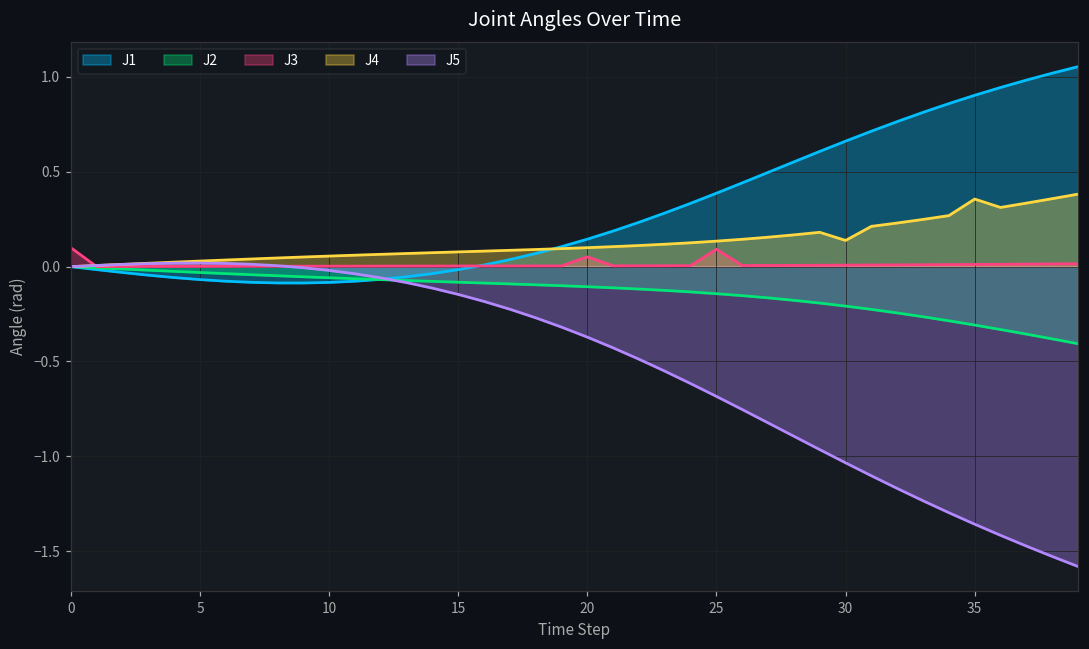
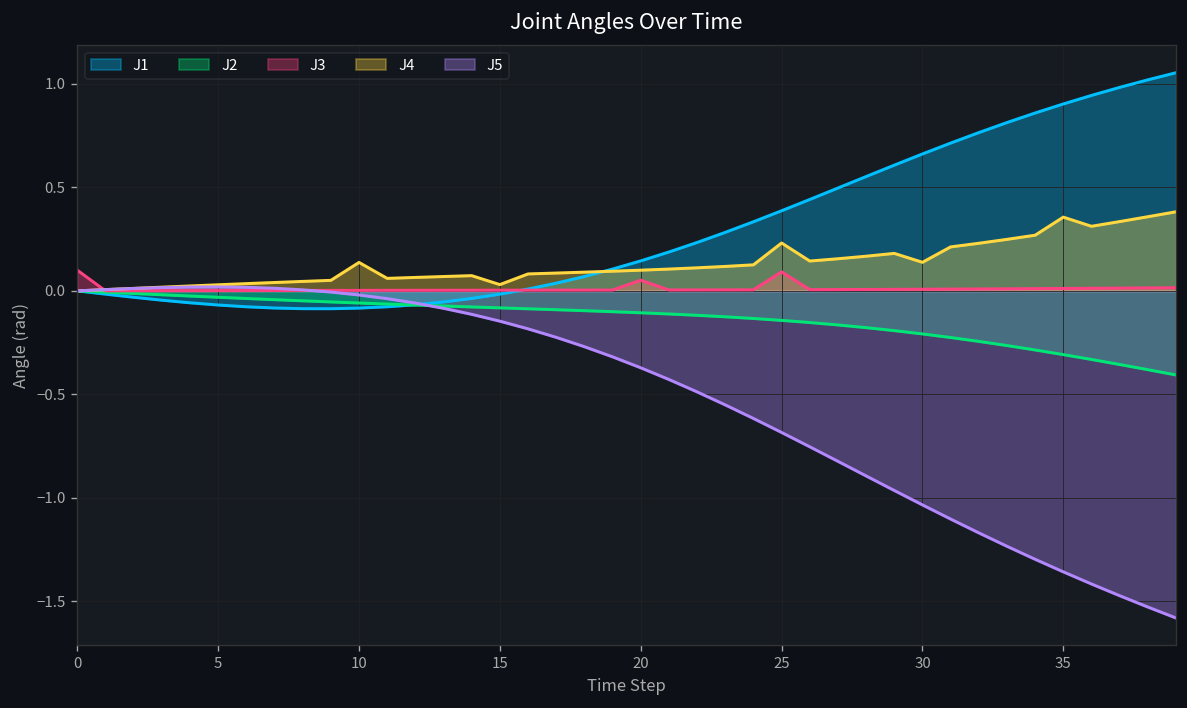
J4, 10: 0.06 -> 0.14
J4, 15: 0.08 -> 0.03
J4, 25: 0.13 -> 0.23
